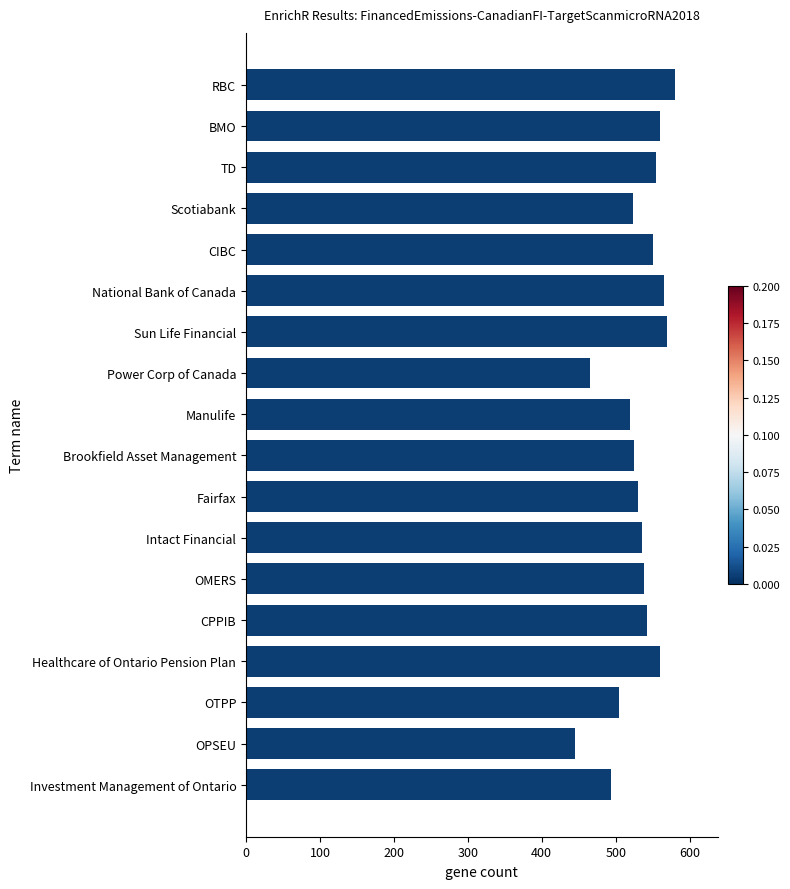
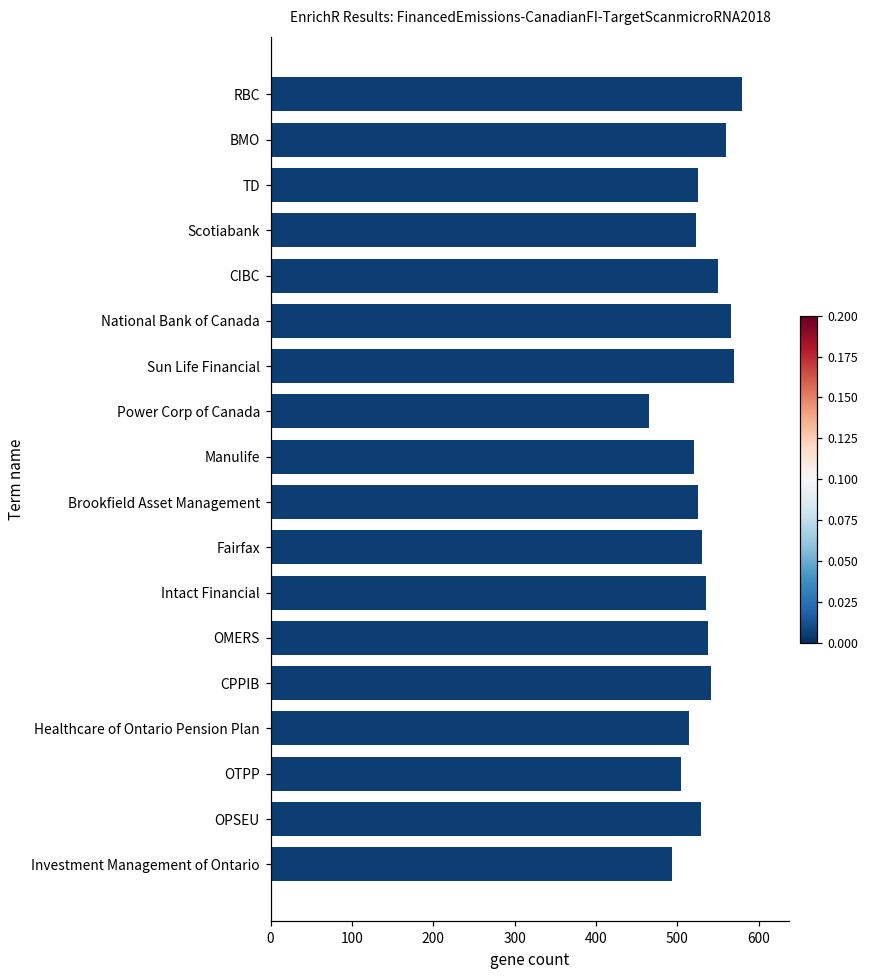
TD: 560 -> 530
Healthcare of Ontario Pension Plan: 560 -> 520
OPSEU: 450 -> 530
